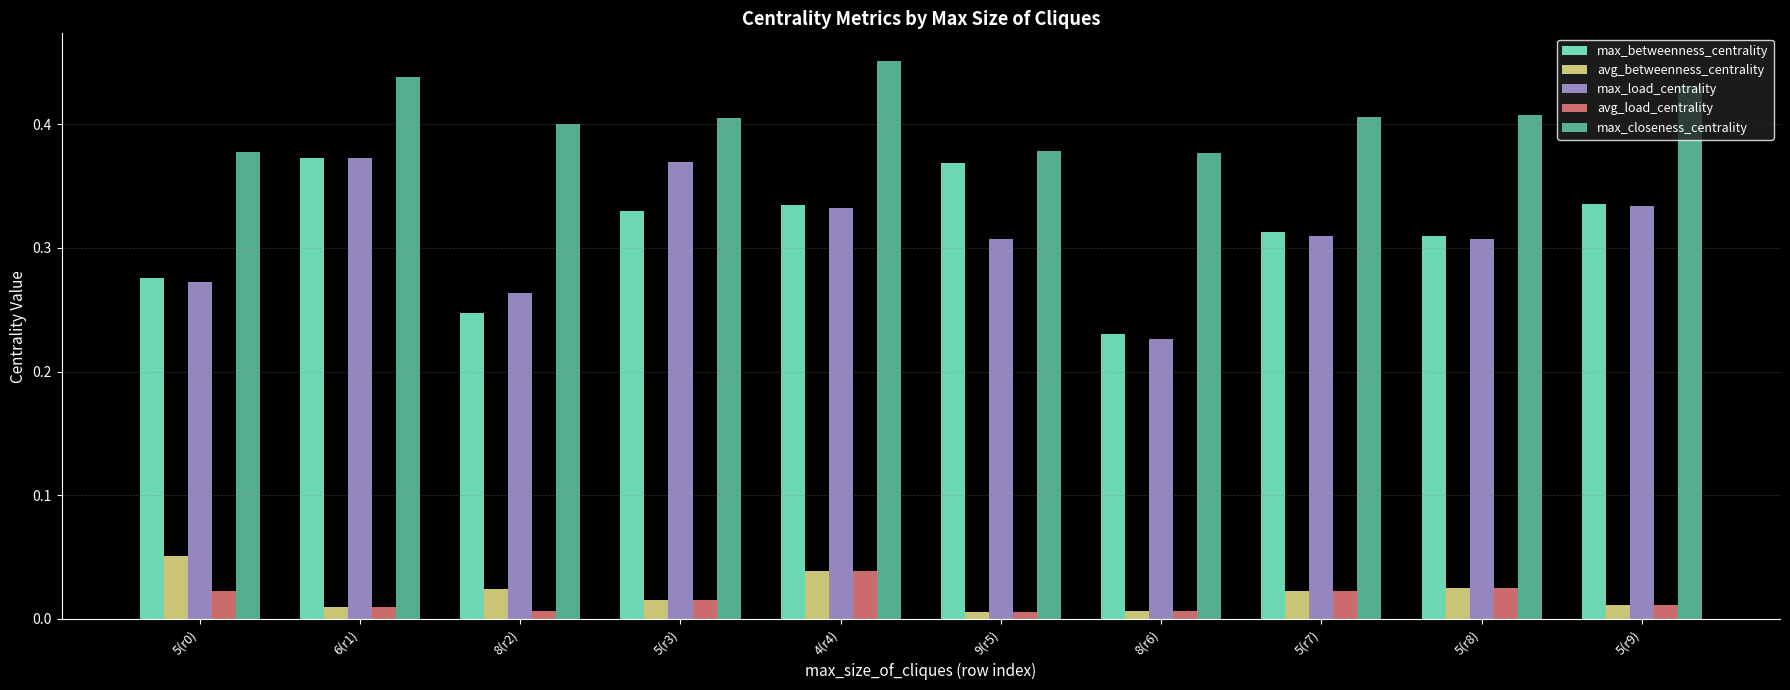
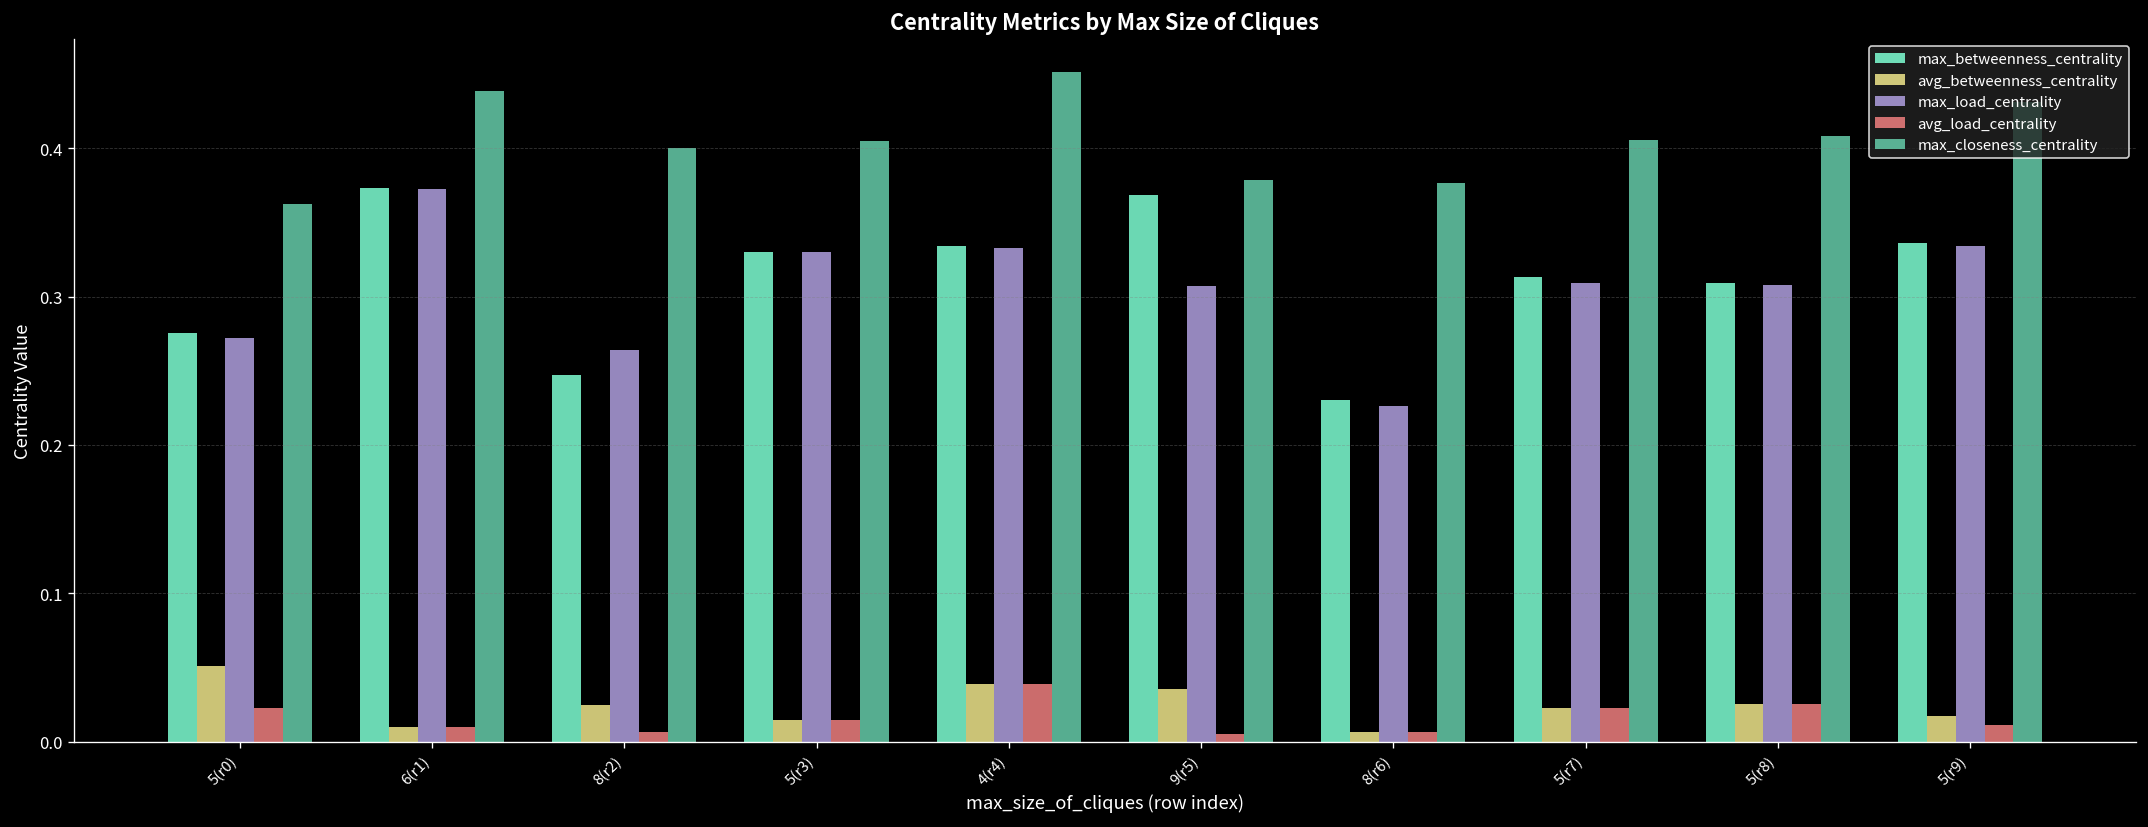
max_closeness_centrality, 5(r0): 0.378 -> 0.363
max_load_centrality, 5(r3): 0.369 -> 0.330
avg_betweenness_centrality, 9(r5): 0.005 -> 0.035
avg_betweenness_centrality, 5(r9): 0.011 -> 0.018
